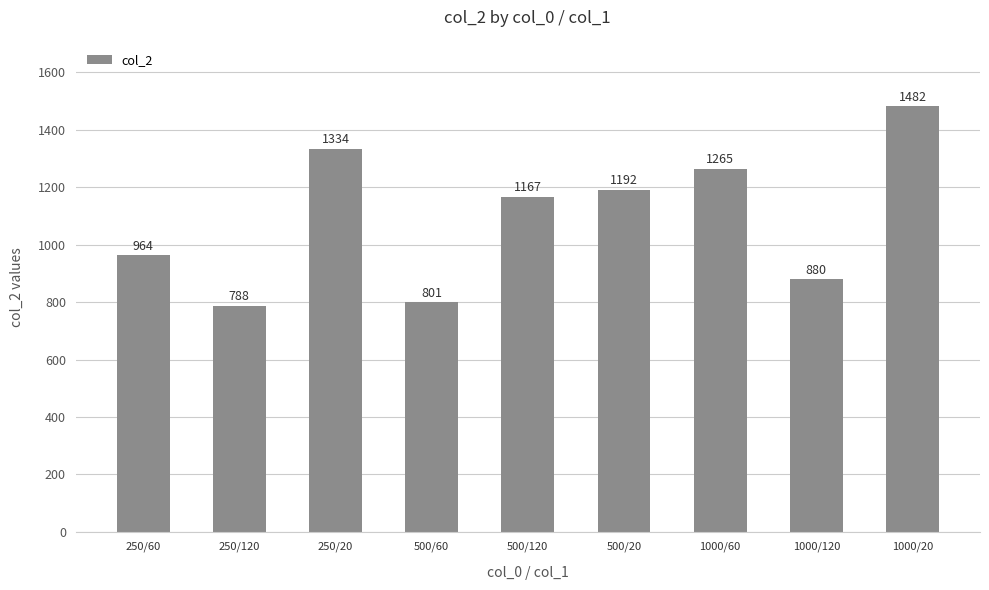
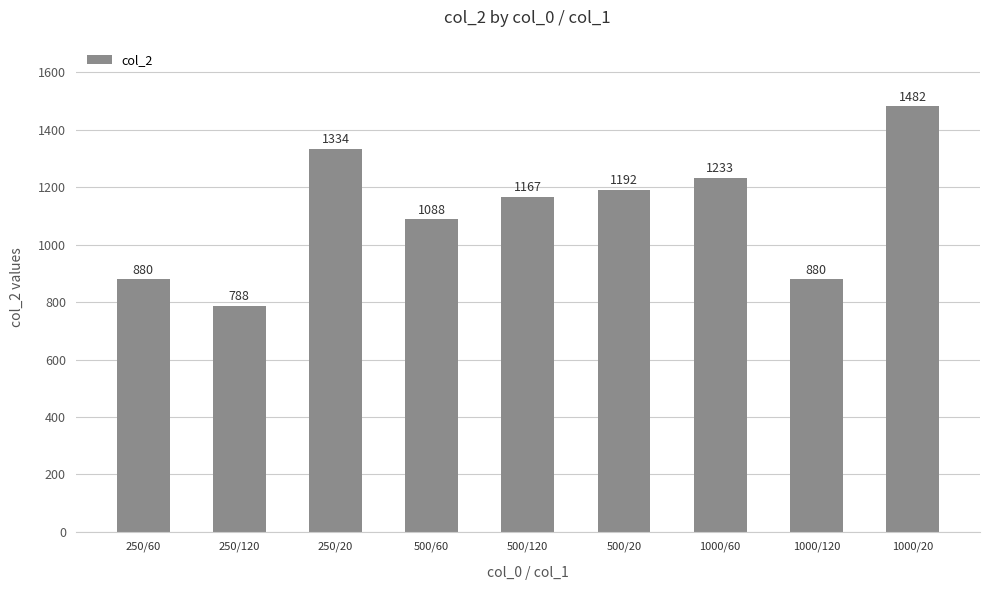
250/60: 964 -> 880
500/60: 801 -> 1088
1000/60: 1265 -> 1233
